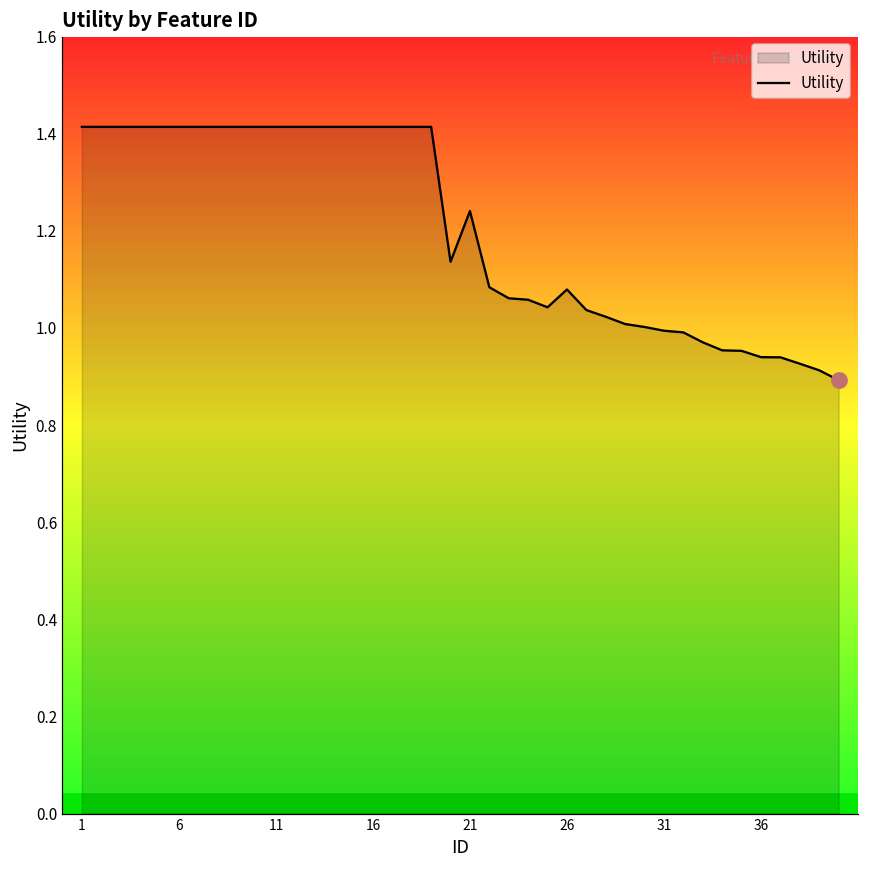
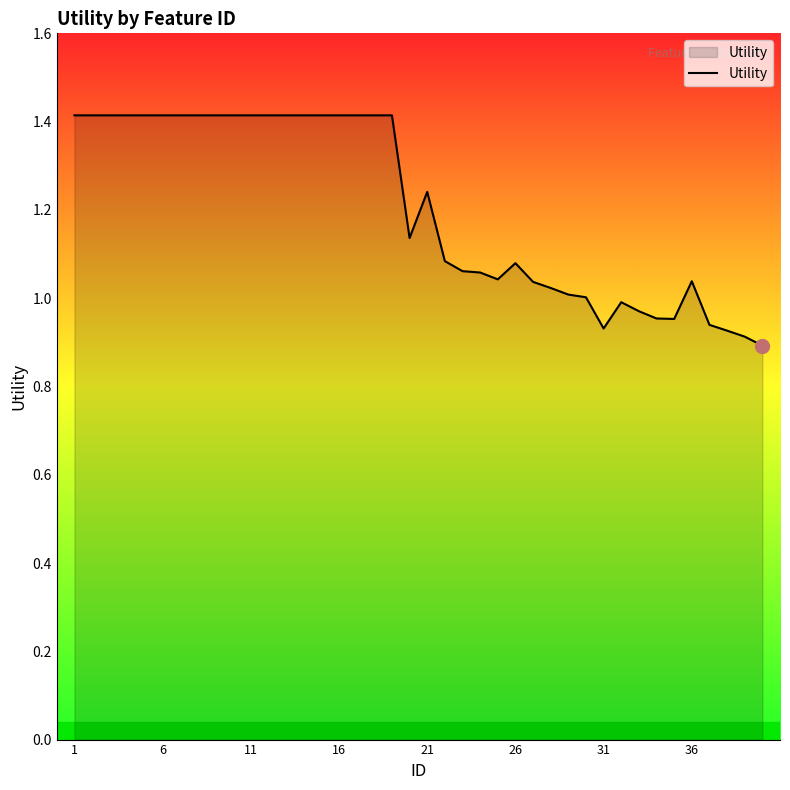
Utility, 31: 0.99 -> 0.93
Utility, 36: 0.94 -> 1.04
